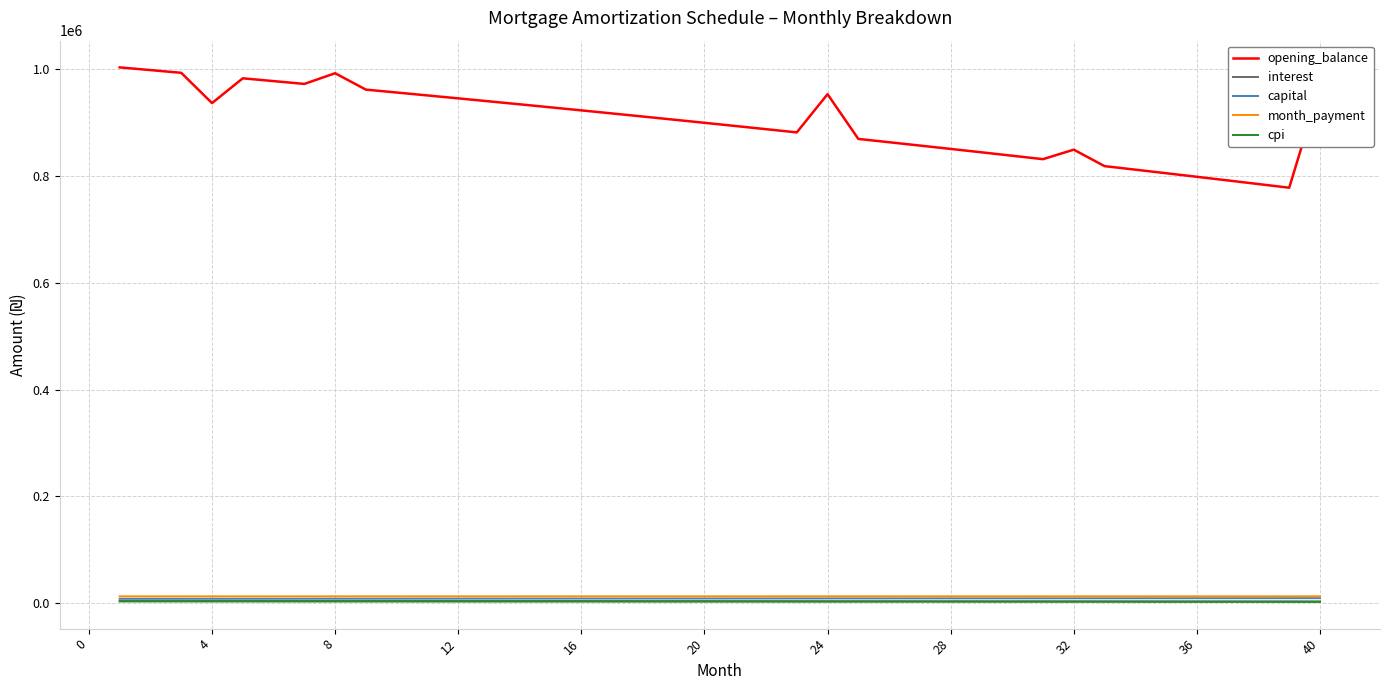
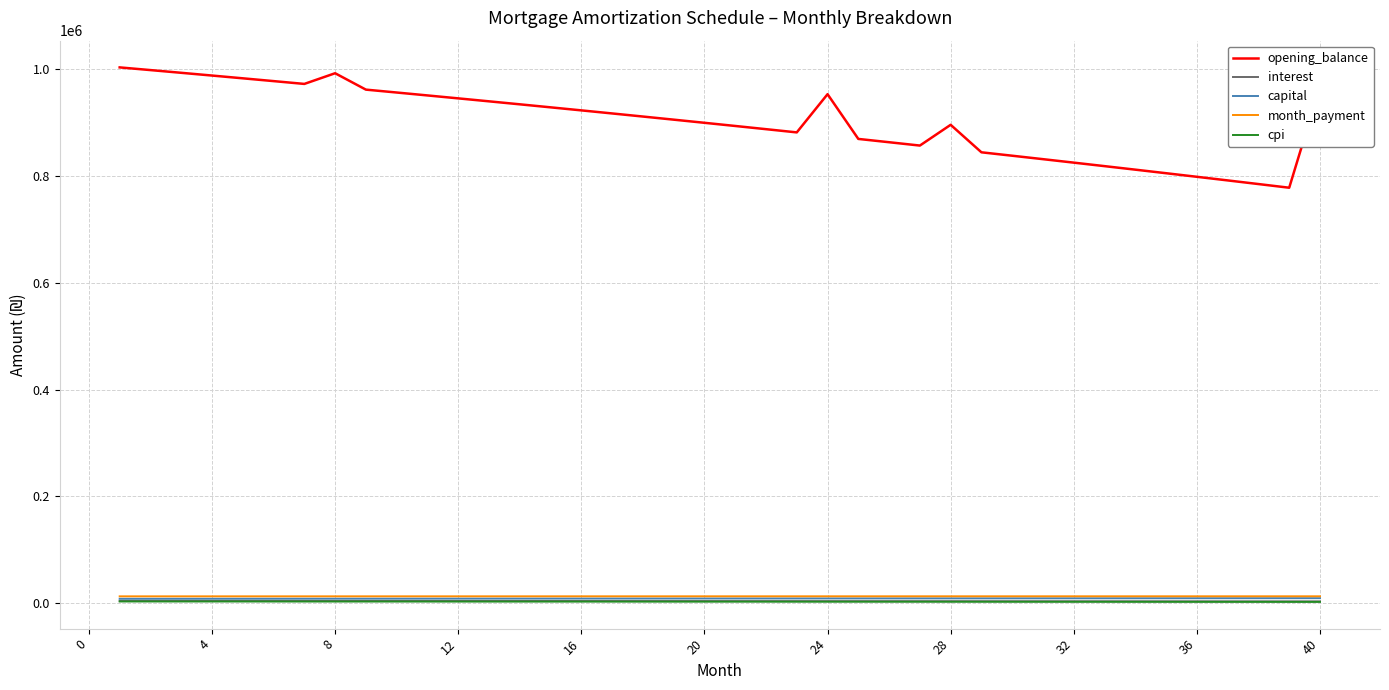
opening_balance, 4: 940000 -> 990000
opening_balance, 28: 850000 -> 900000
opening_balance, 32: 850000 -> 830000
